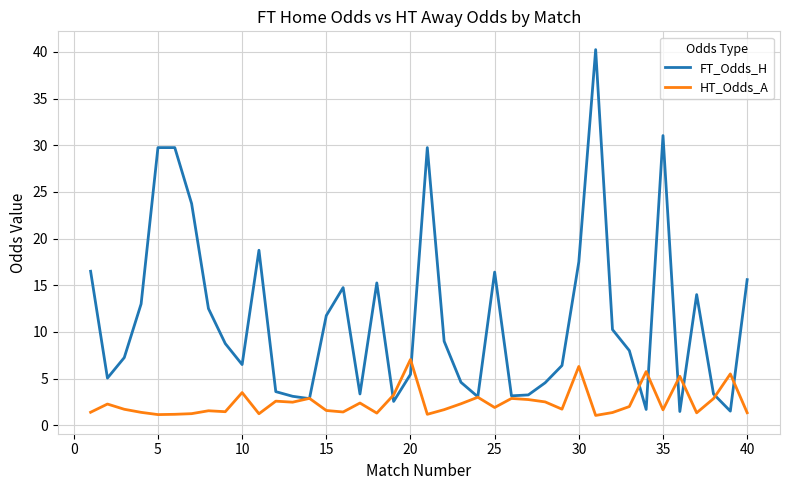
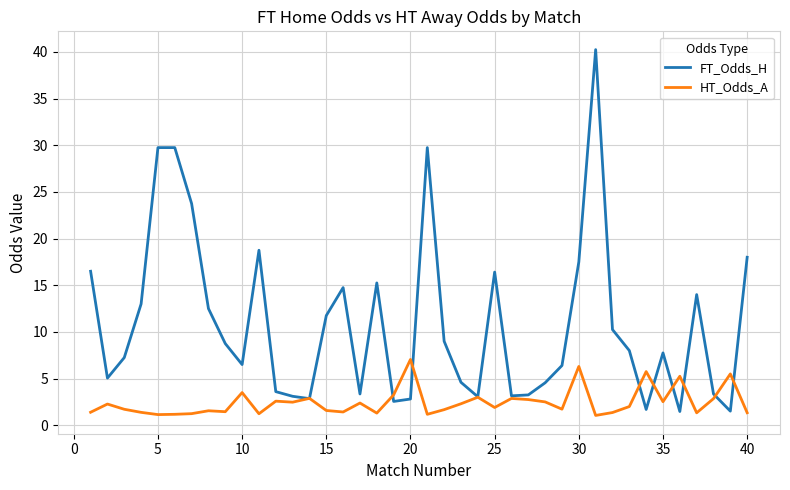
FT_Odds_H, 20: 5 -> 3
FT_Odds_H, 35: 31 -> 8
HT_Odds_A, 35: 2 -> 3
FT_Odds_H, 40: 16 -> 18
